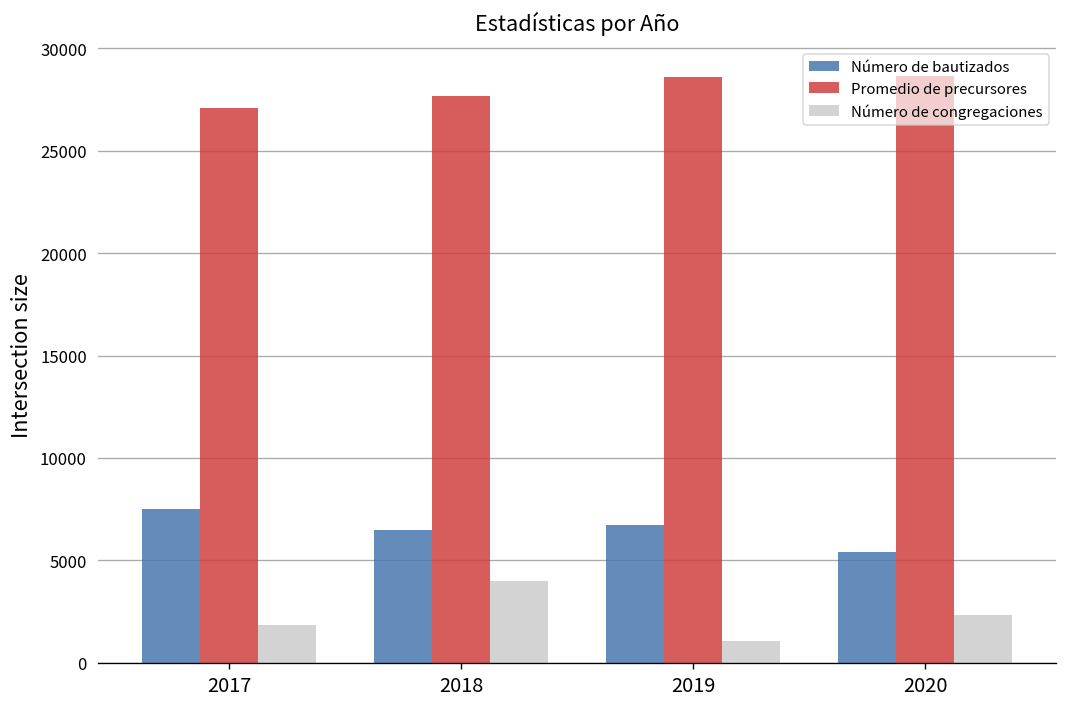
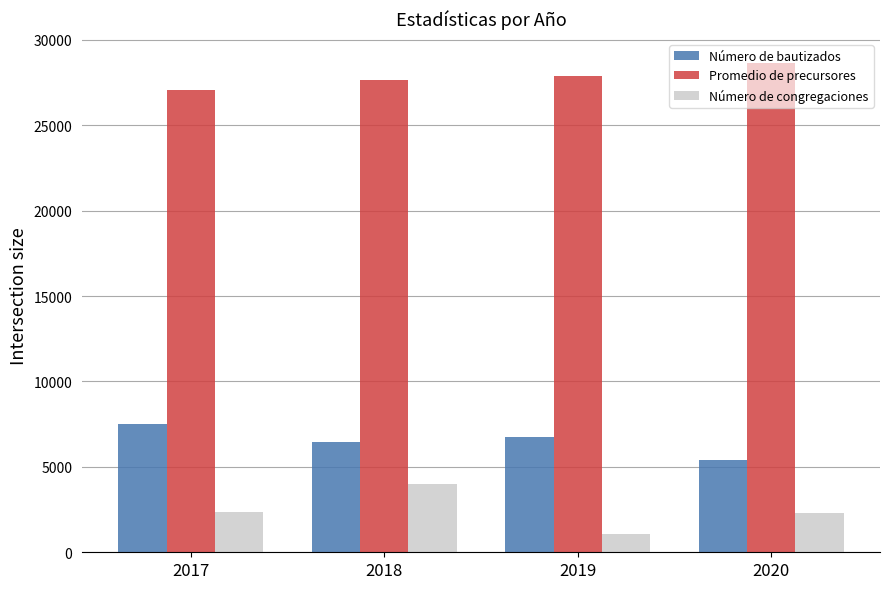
Número de congregaciones, 2017: 1900 -> 2400
Promedio de precursores, 2019: 28600 -> 27900
